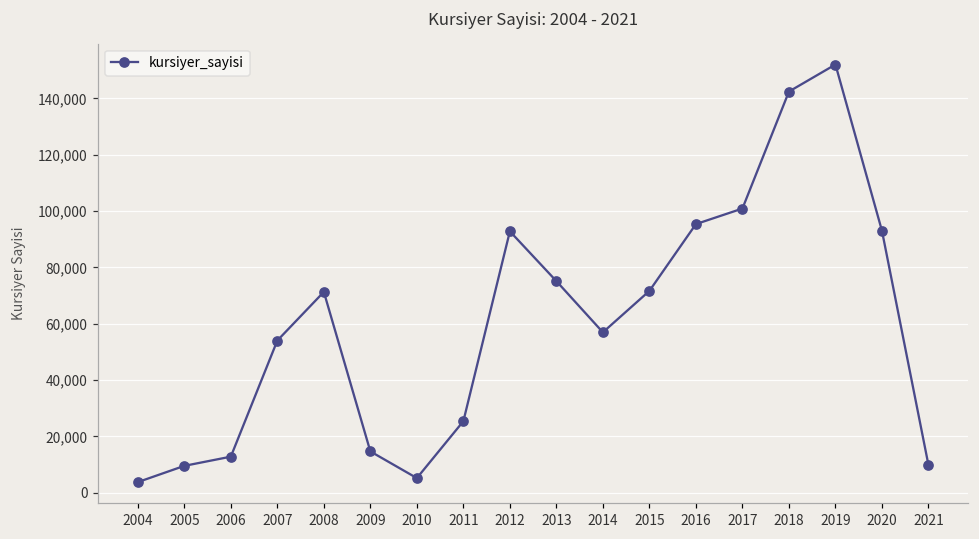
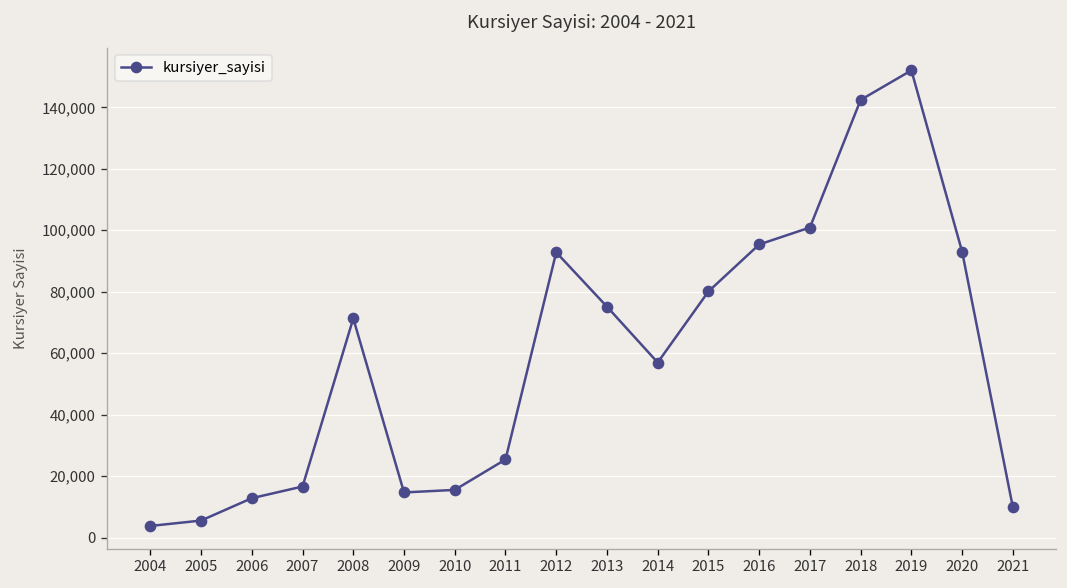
2005: 10,000 -> 6,000
2007: 54,000 -> 17,000
2010: 5,000 -> 16,000
2015: 72,000 -> 80,000
